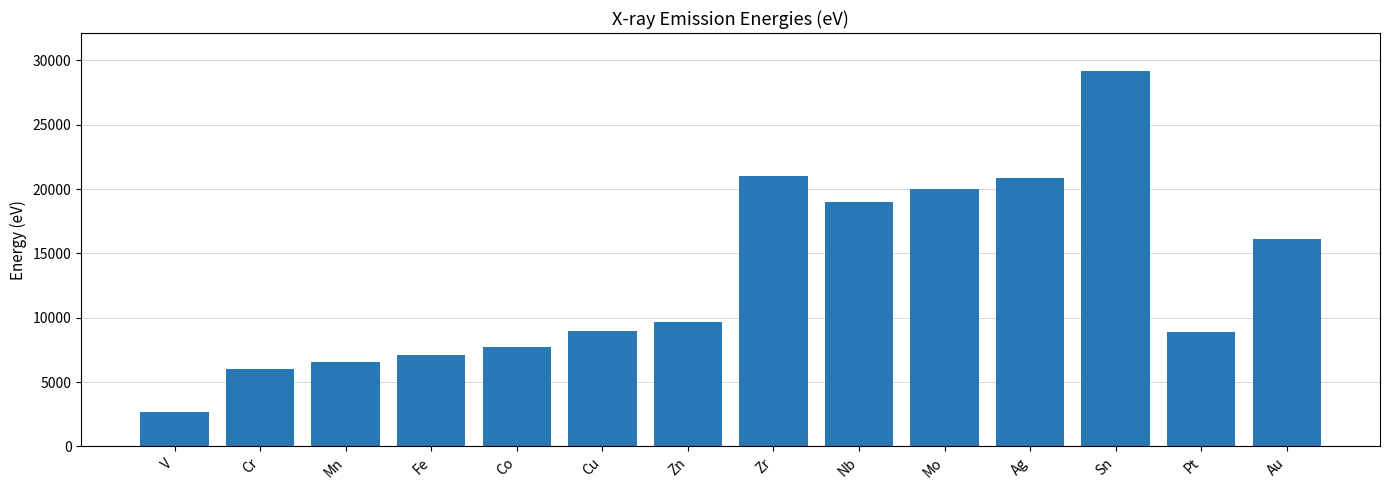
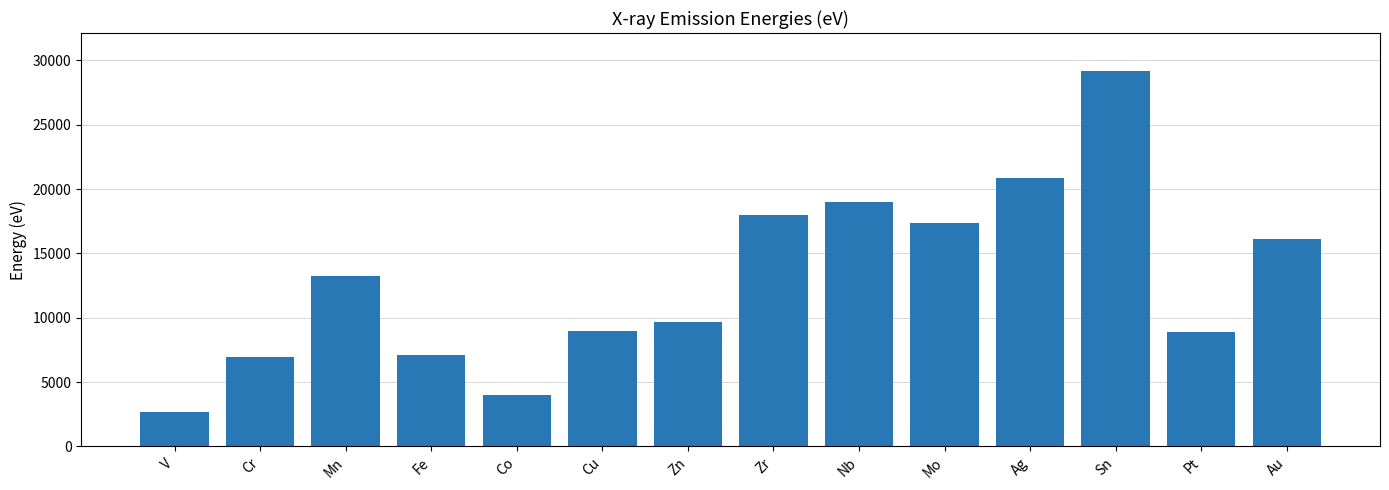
Cr: 6000 -> 7000
Mn: 6500 -> 13300
Co: 7700 -> 4000
Zr: 21000 -> 18000
Mo: 20000 -> 17300
